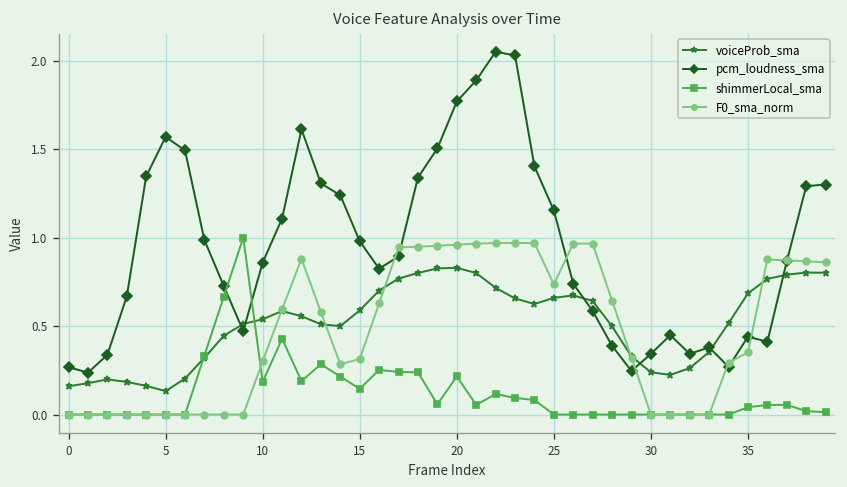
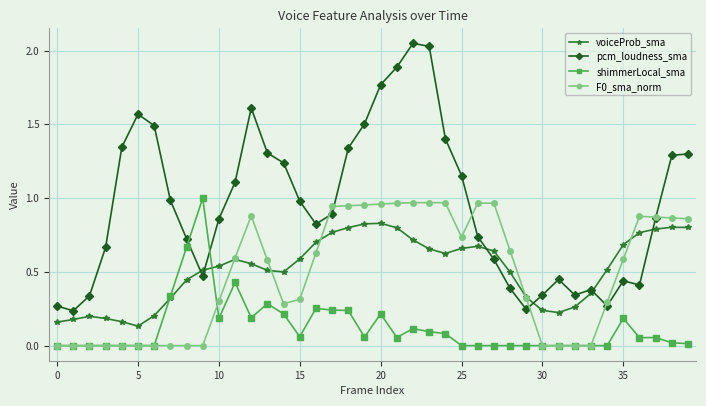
shimmerLocal_sma, 15: 0.15 -> 0.06
shimmerLocal_sma, 35: 0.04 -> 0.18
F0_sma_norm, 35: 0.35 -> 0.59
